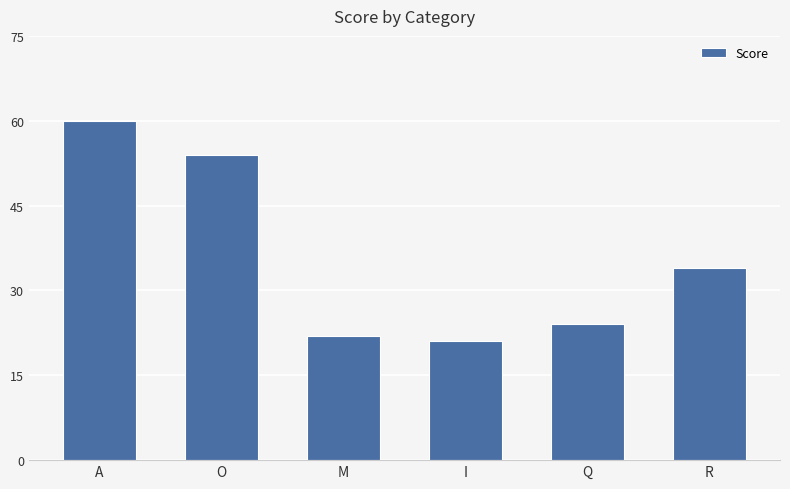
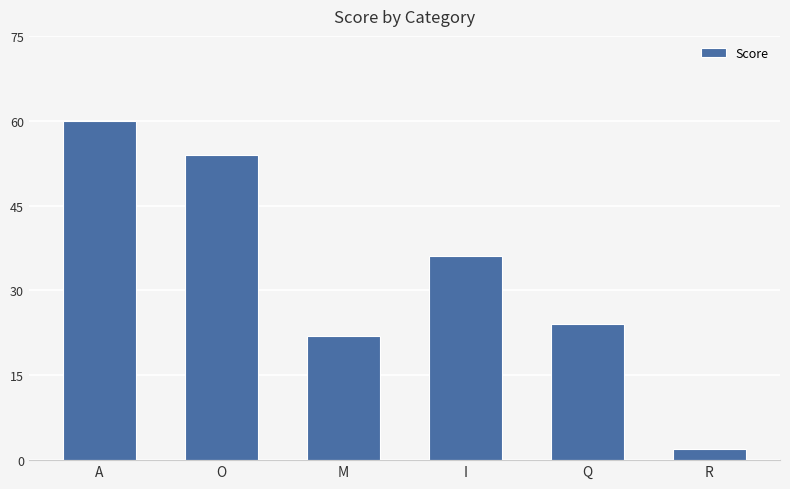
I: 21 -> 36
R: 34 -> 2
